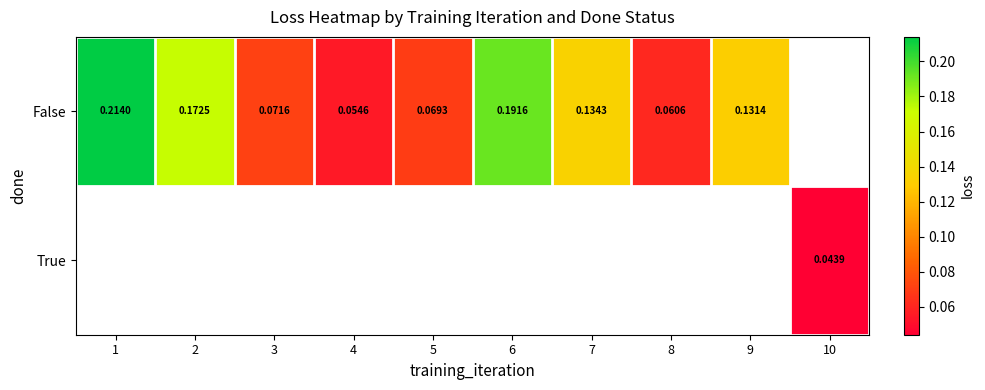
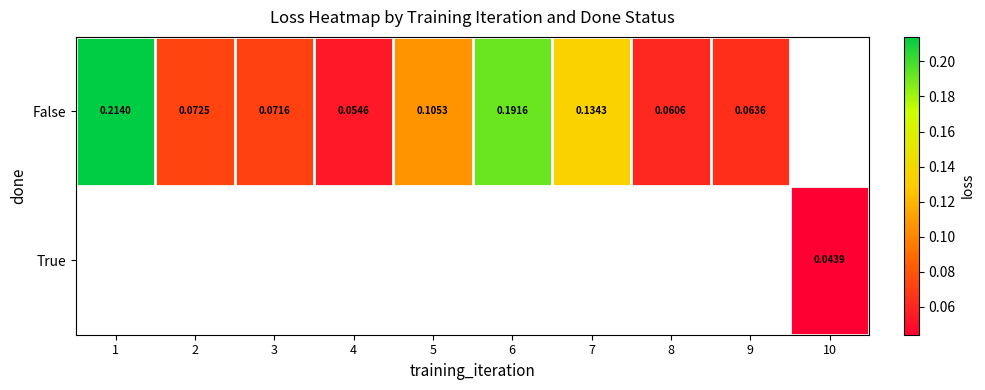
False, 2: 0.1725 -> 0.0725
False, 5: 0.0693 -> 0.1053
False, 9: 0.1314 -> 0.0636
